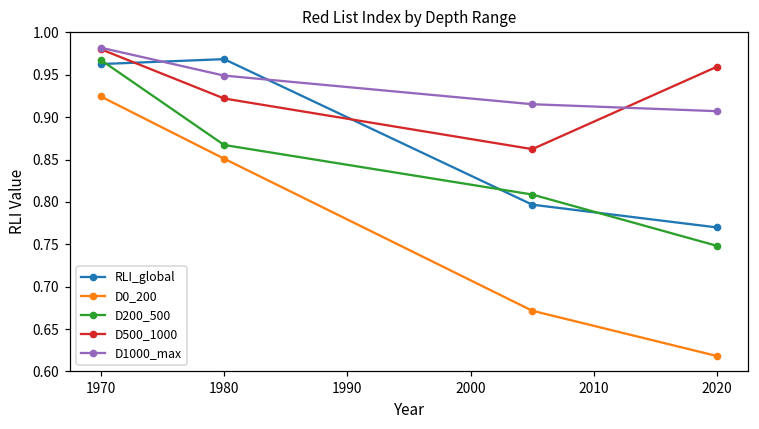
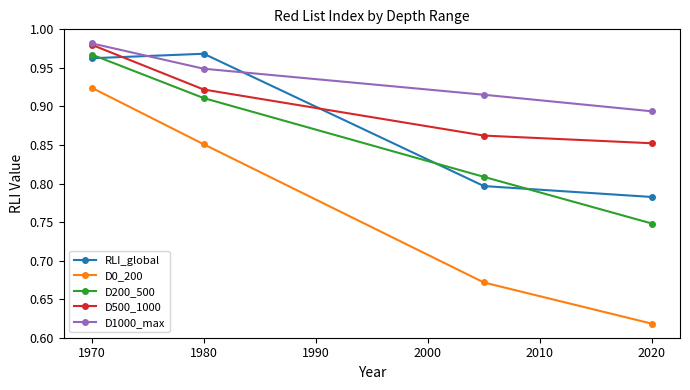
D200_500, 1980: 0.87 -> 0.91
RLI_global, 2020: 0.77 -> 0.78
D500_1000, 2020: 0.96 -> 0.85
D1000_max, 2020: 0.91 -> 0.89
